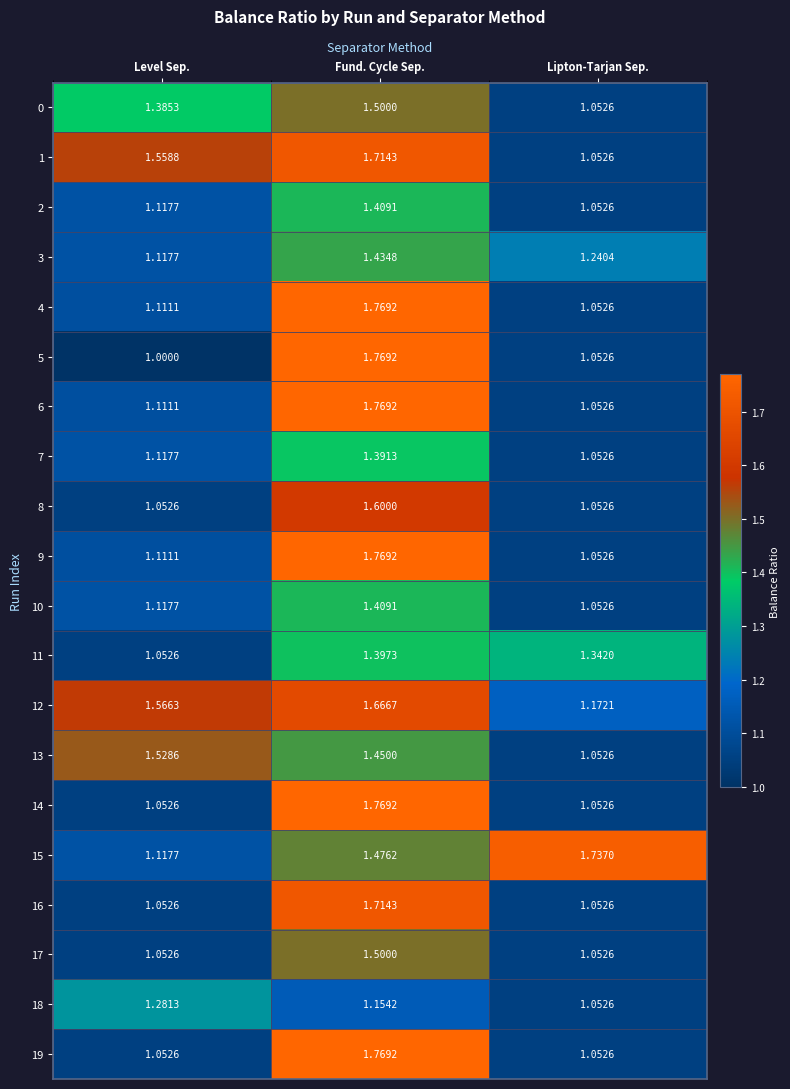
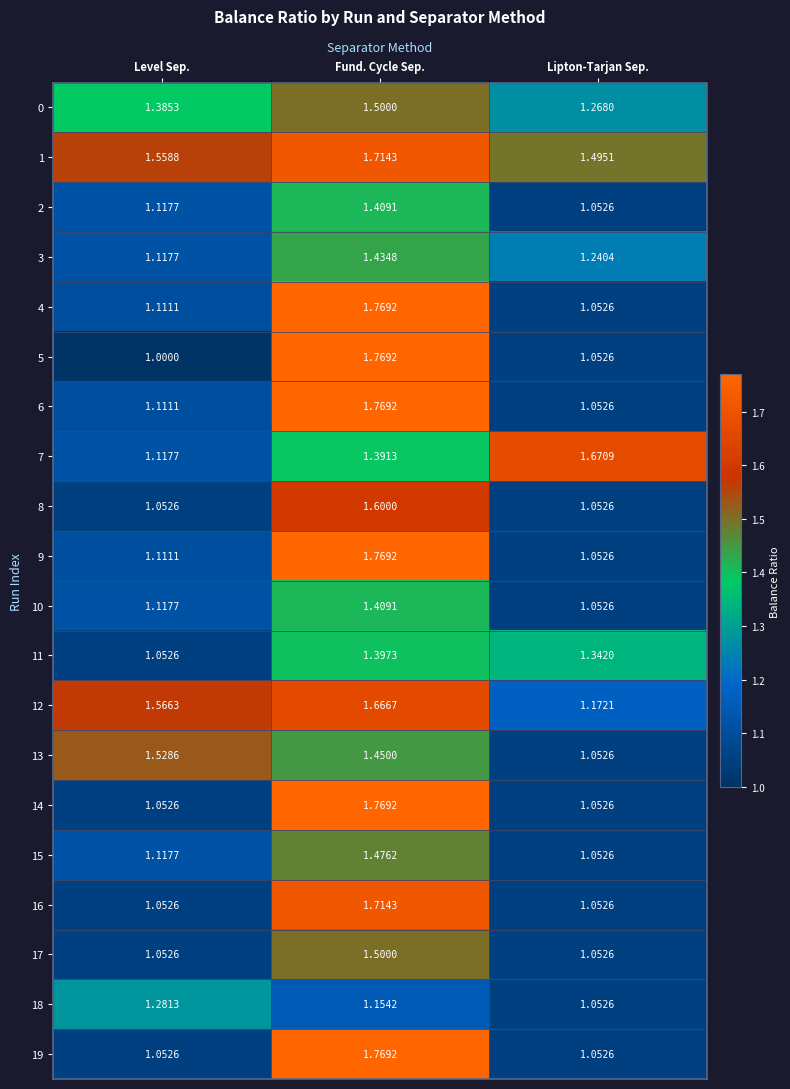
0, Lipton-Tarjan Sep.: 1.0526 -> 1.2680
1, Lipton-Tarjan Sep.: 1.0526 -> 1.4951
7, Lipton-Tarjan Sep.: 1.0526 -> 1.6709
15, Lipton-Tarjan Sep.: 1.7370 -> 1.0526
